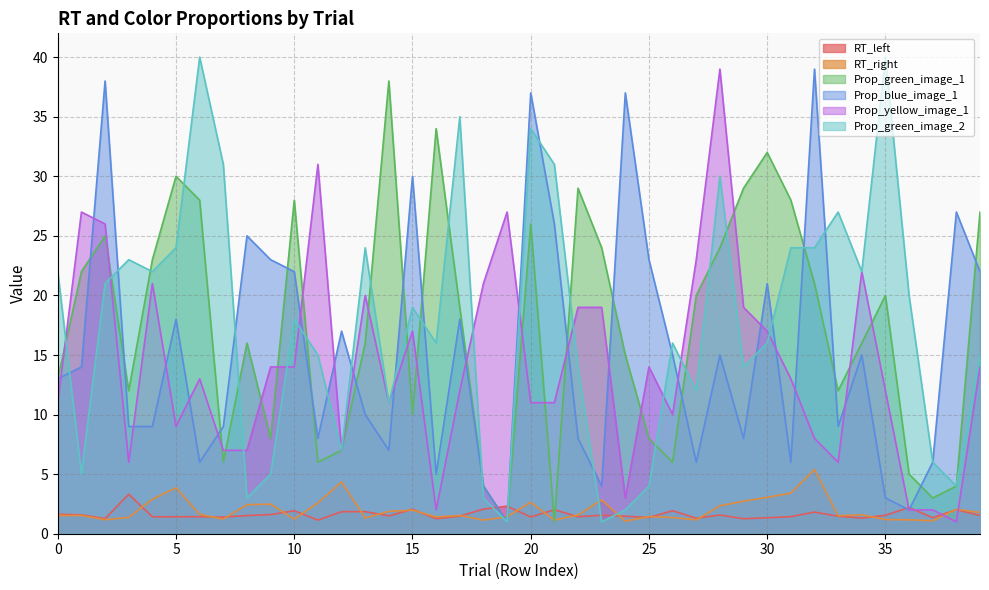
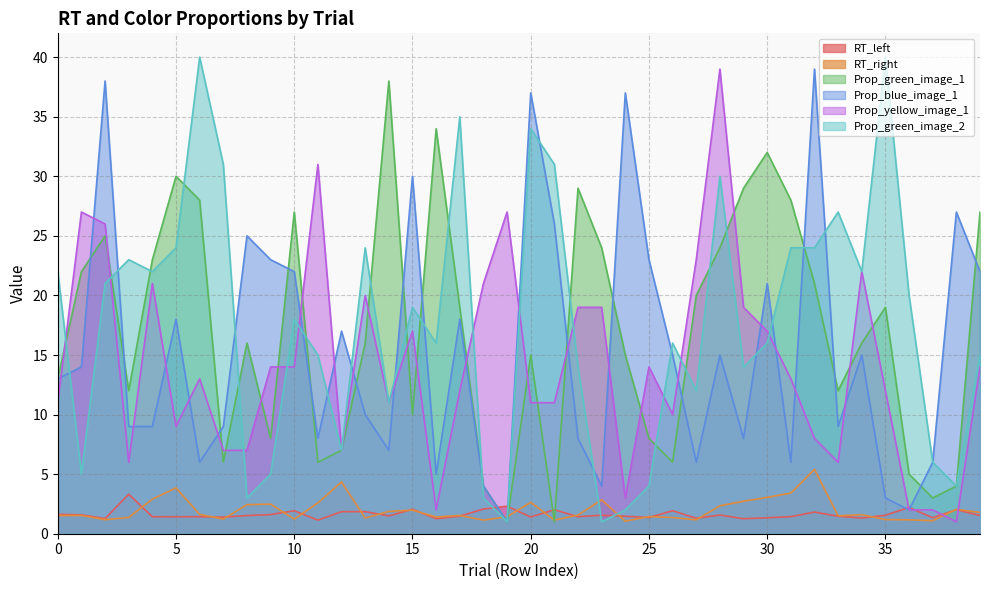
Prop_green_image_1, 10: 28 -> 27
Prop_green_image_1, 20: 26 -> 15
Prop_green_image_1, 35: 20 -> 19
